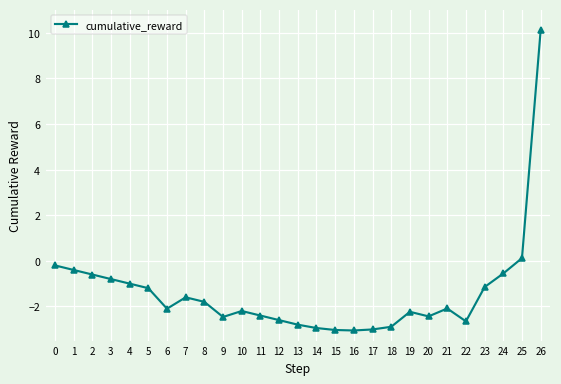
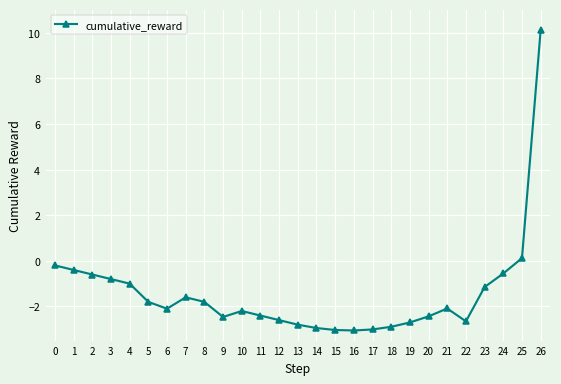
5: -1.2 -> -1.8
19: -2.2 -> -2.7
